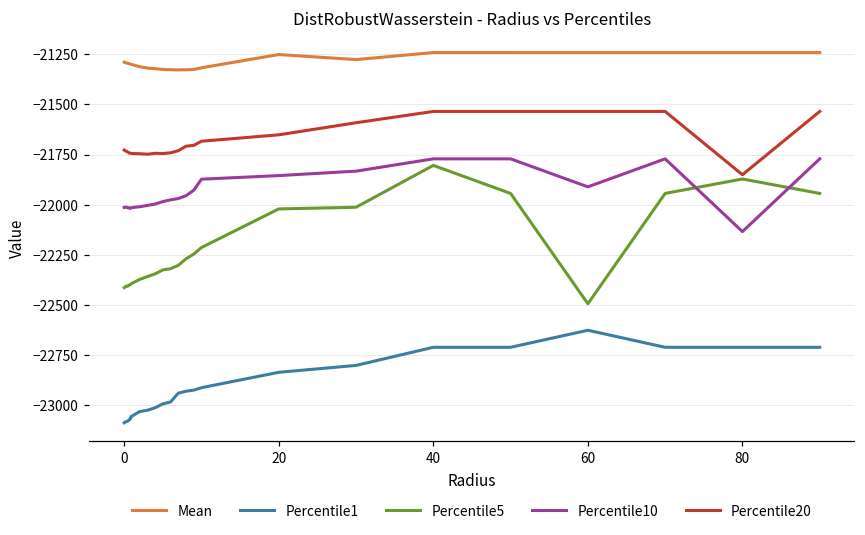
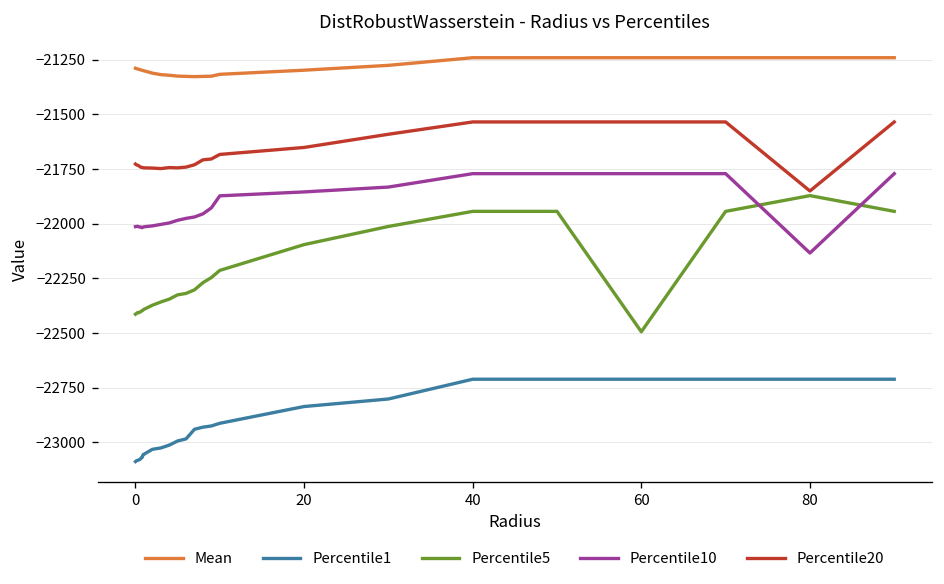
Mean, 20: -21250 -> -21300
Percentile5, 20: -22020 -> -22100
Percentile5, 40: -21800 -> -21940
Percentile1, 60: -22630 -> -22710
Percentile10, 60: -21910 -> -21770
